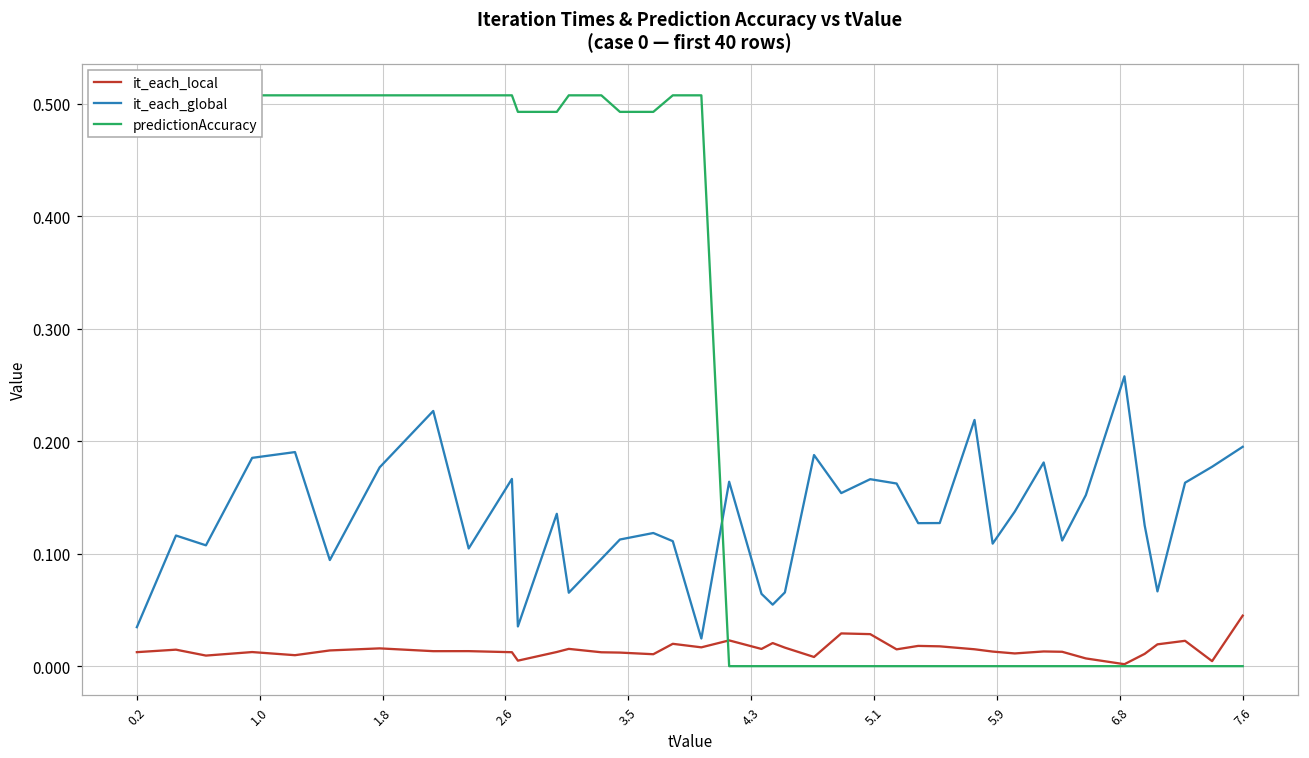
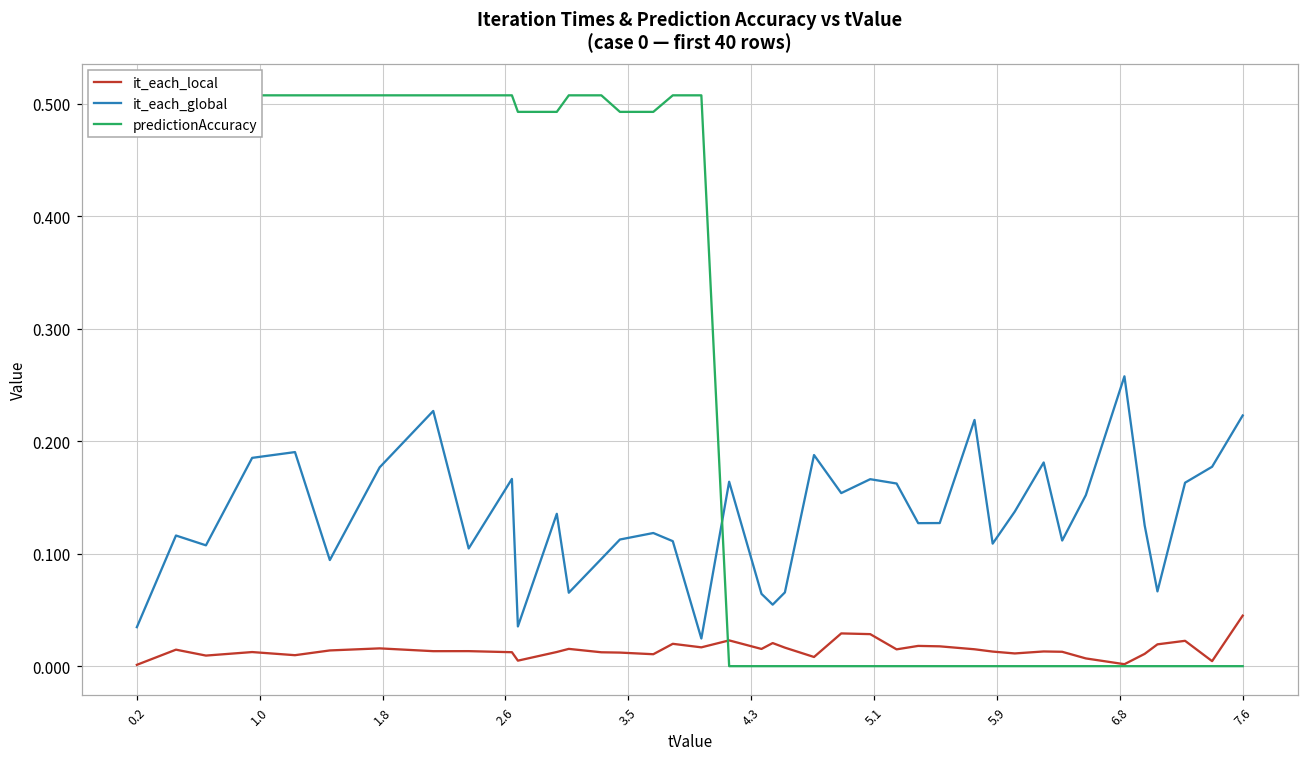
it_each_local, 0.2: 0.012 -> 0.001
it_each_global, 7.6: 0.195 -> 0.223
